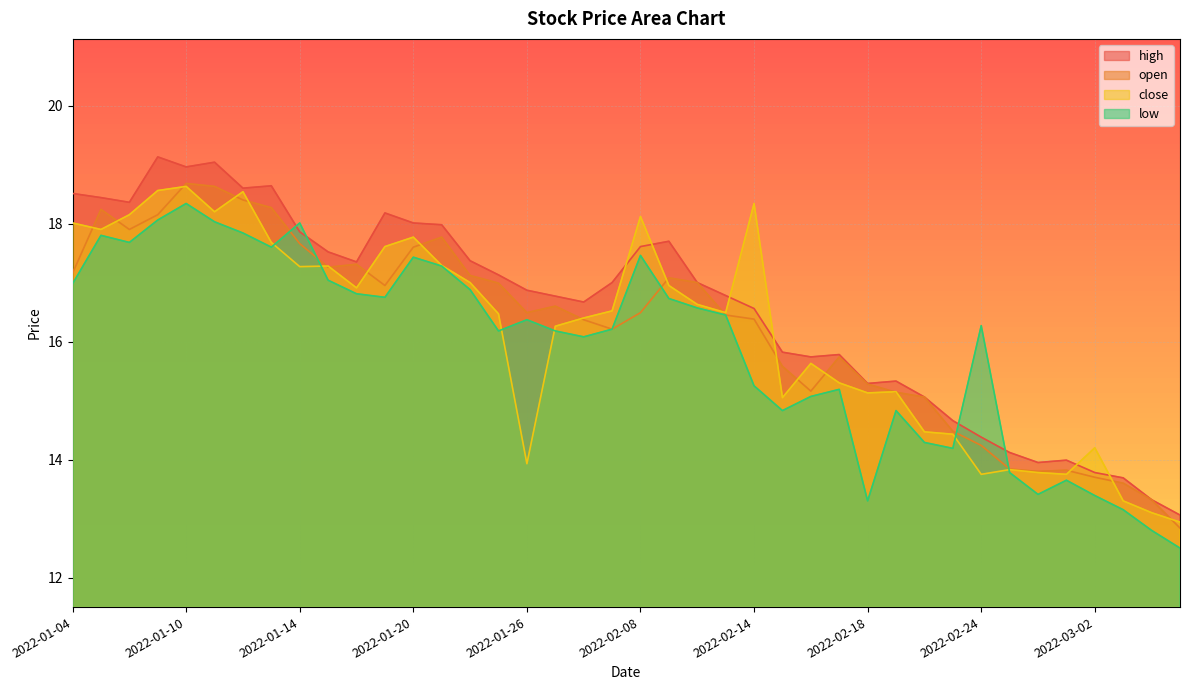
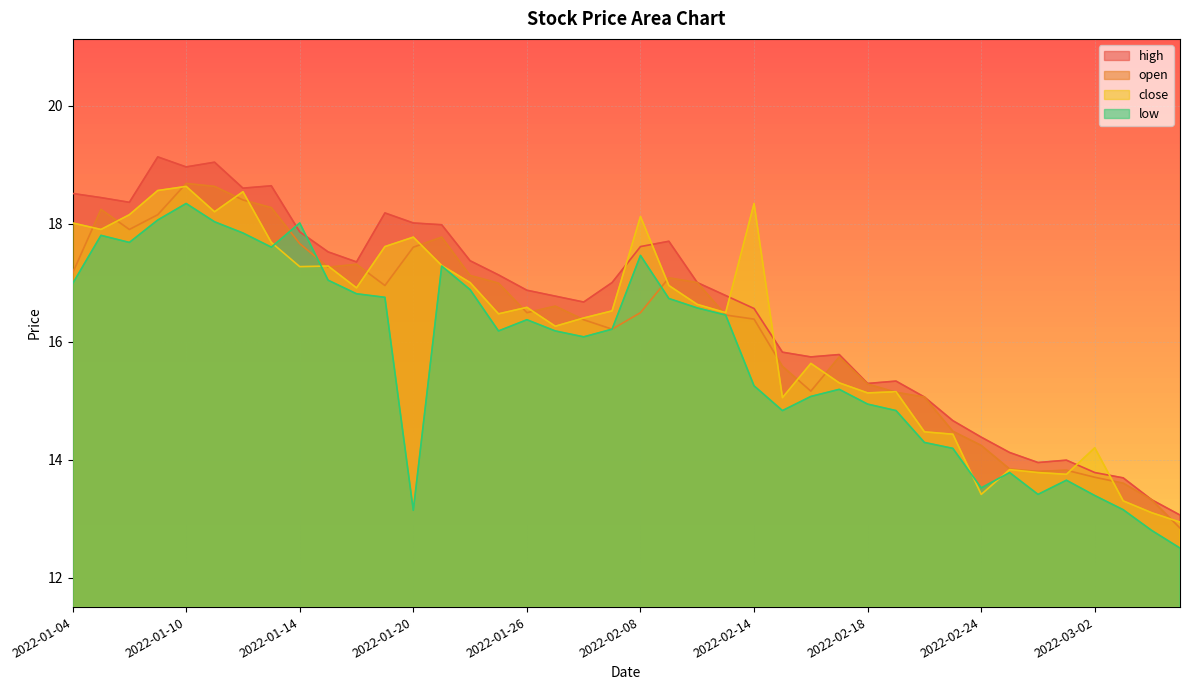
low, 2022-01-20: 17.4 -> 13.1
close, 2022-01-26: 13.9 -> 16.6
low, 2022-02-18: 13.3 -> 14.9
close, 2022-02-24: 13.8 -> 13.4
low, 2022-02-24: 16.3 -> 13.5
